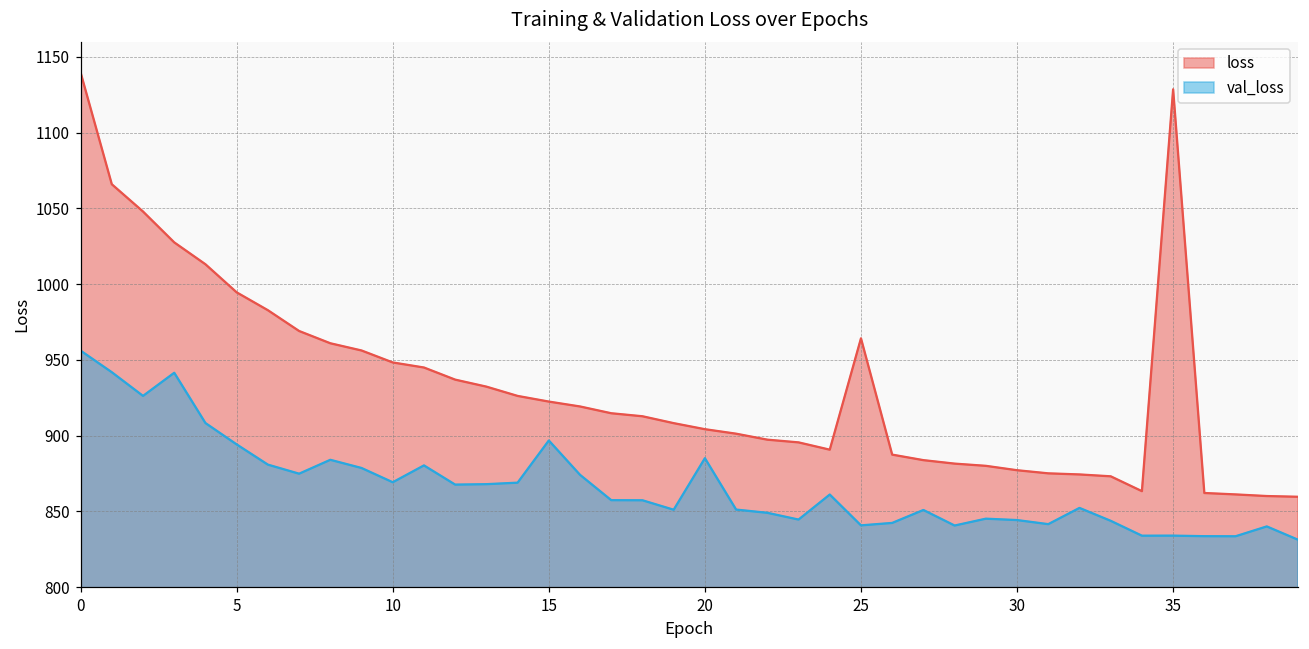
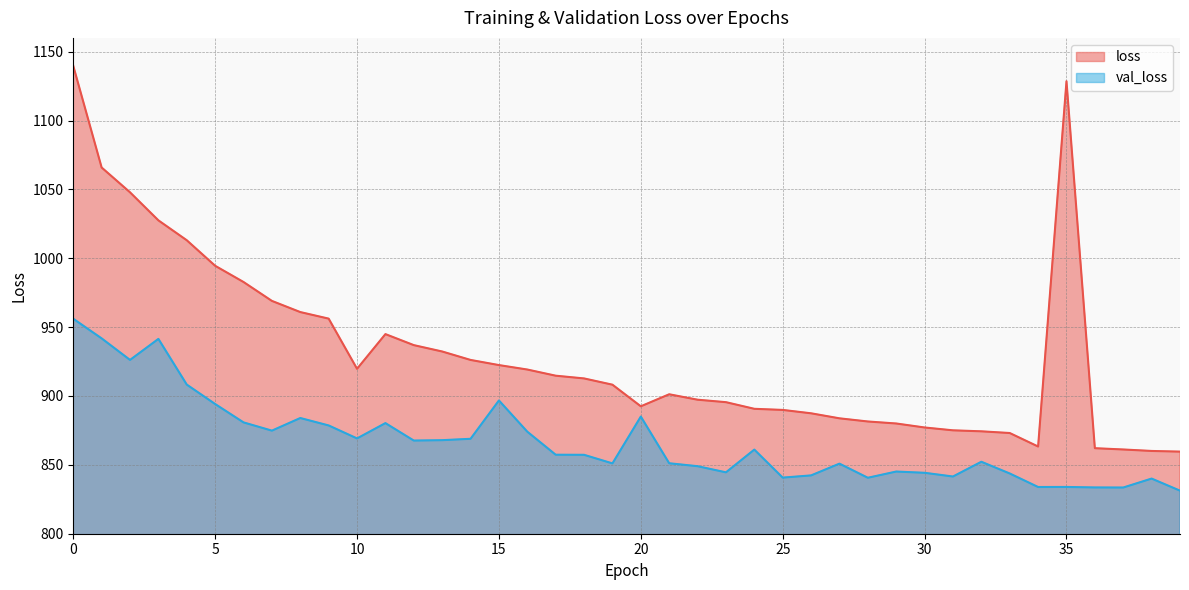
loss, 10: 948 -> 920
loss, 20: 904 -> 893
loss, 25: 964 -> 890
